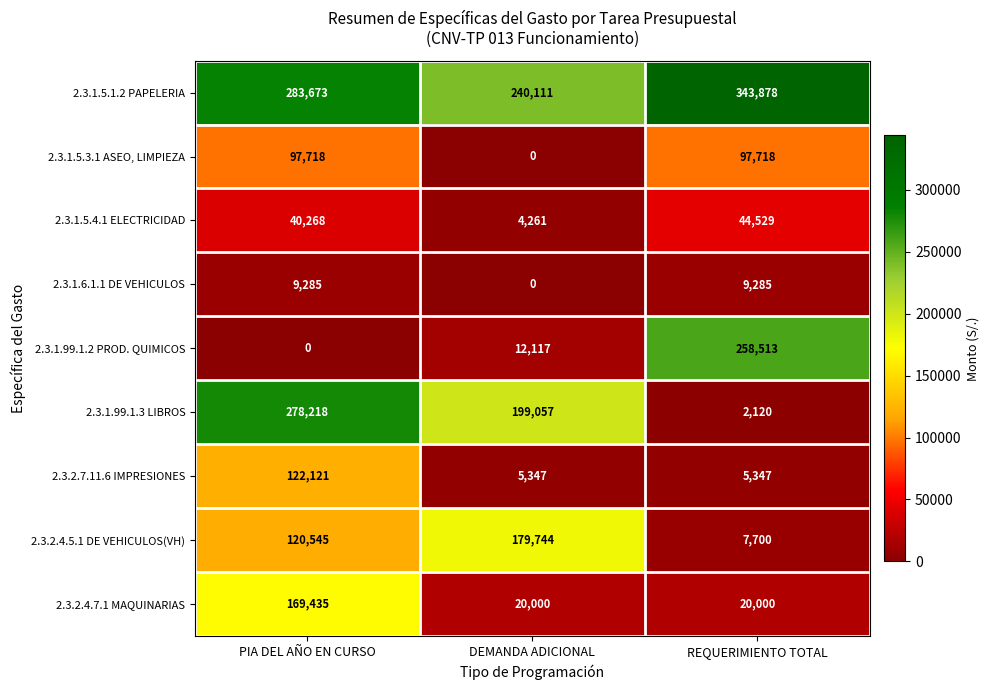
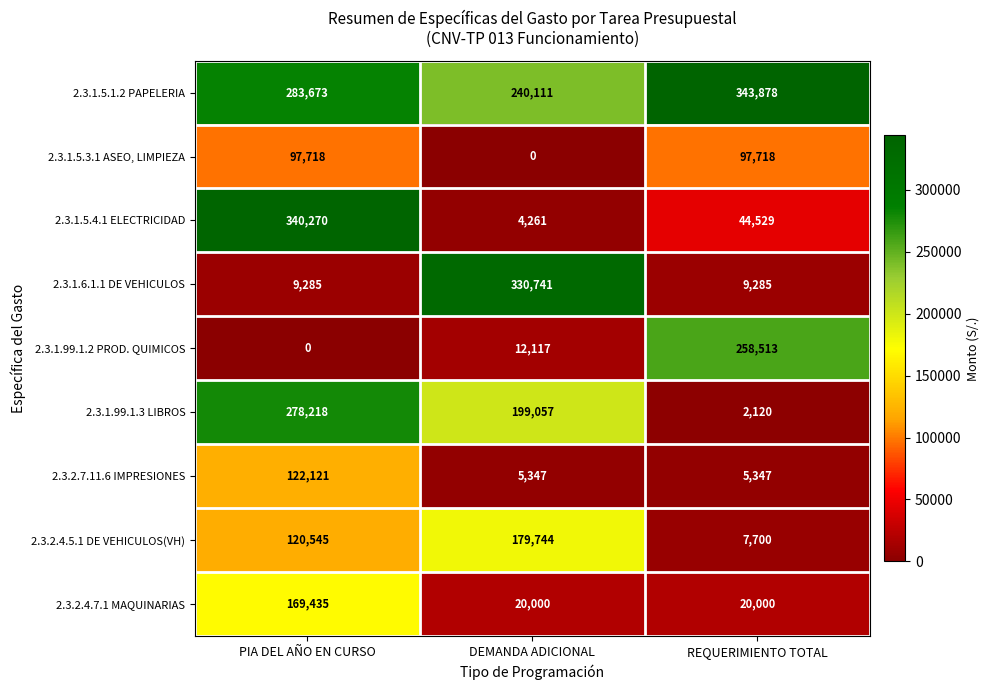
2.3.1.5.4.1 ELECTRICIDAD, PIA DEL AÑO EN CURSO: 40,268 -> 340,270
2.3.1.6.1.1 DE VEHICULOS, DEMANDA ADICIONAL: 0 -> 330,741
